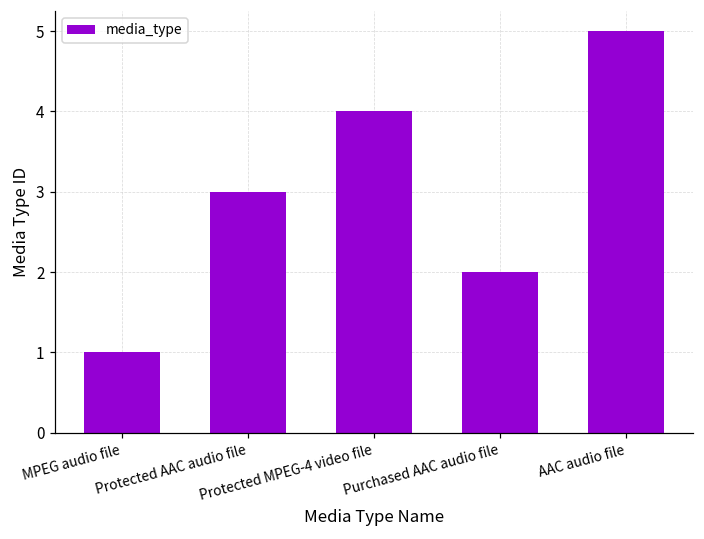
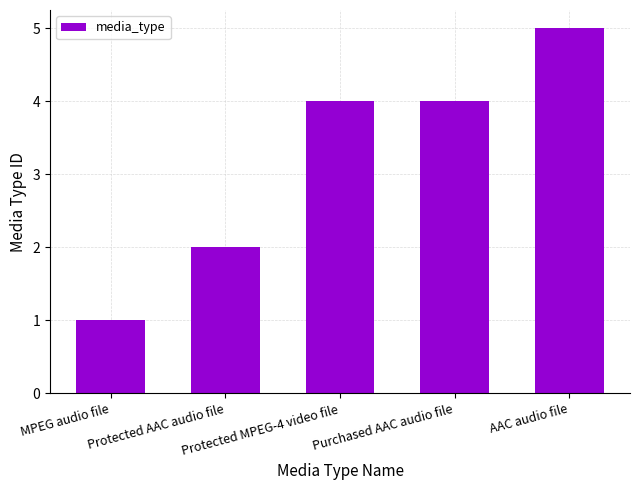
Protected AAC audio file: 3 -> 2
Purchased AAC audio file: 2 -> 4
